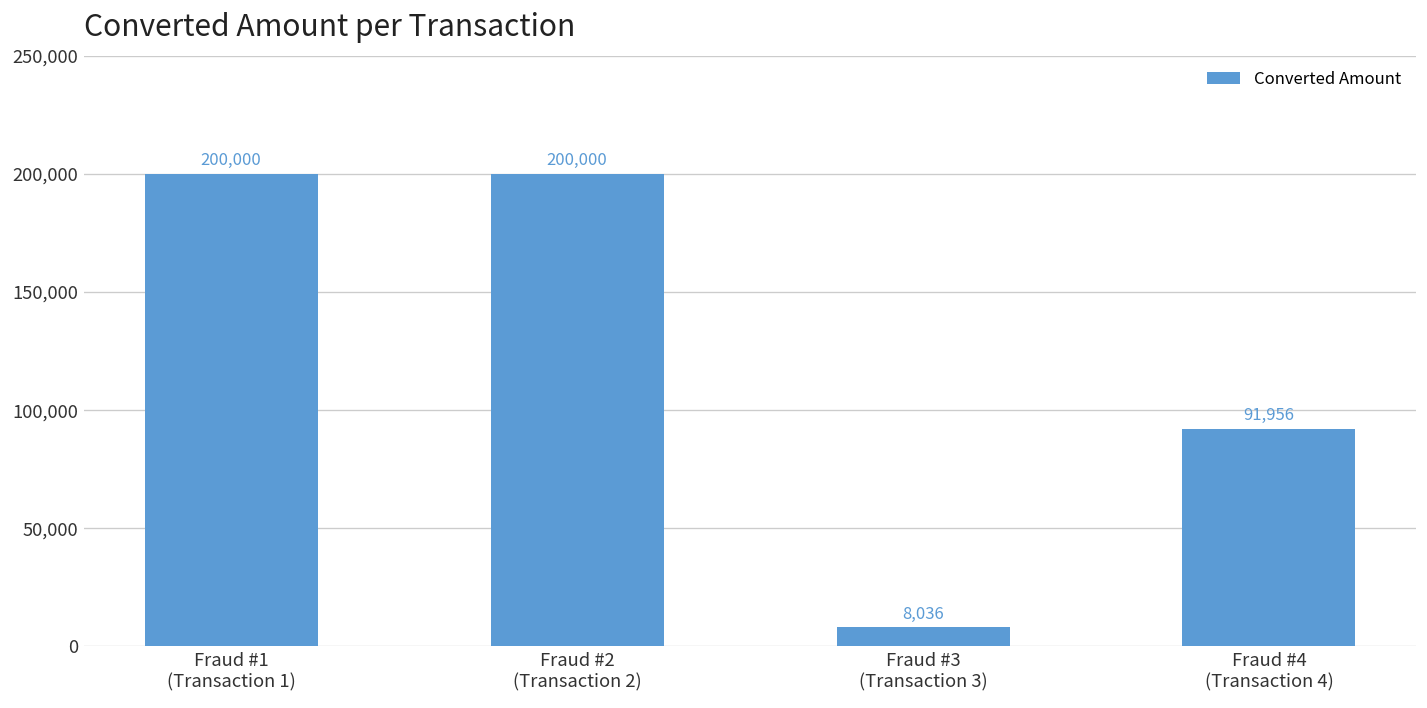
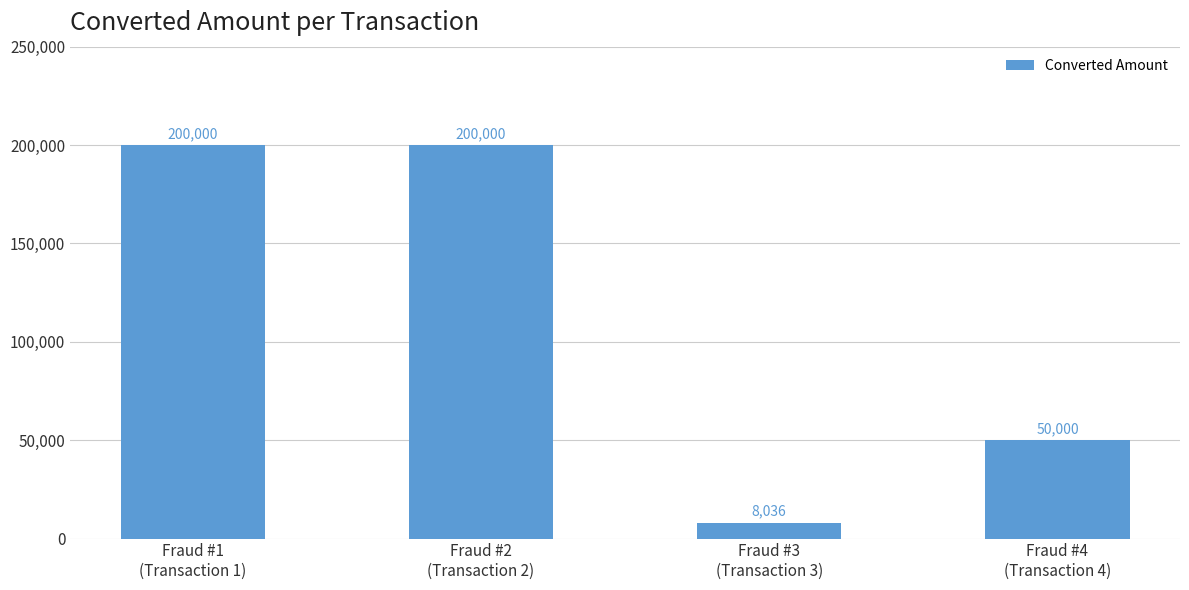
Fraud #4 (Transaction 4): 91,956 -> 50,000
